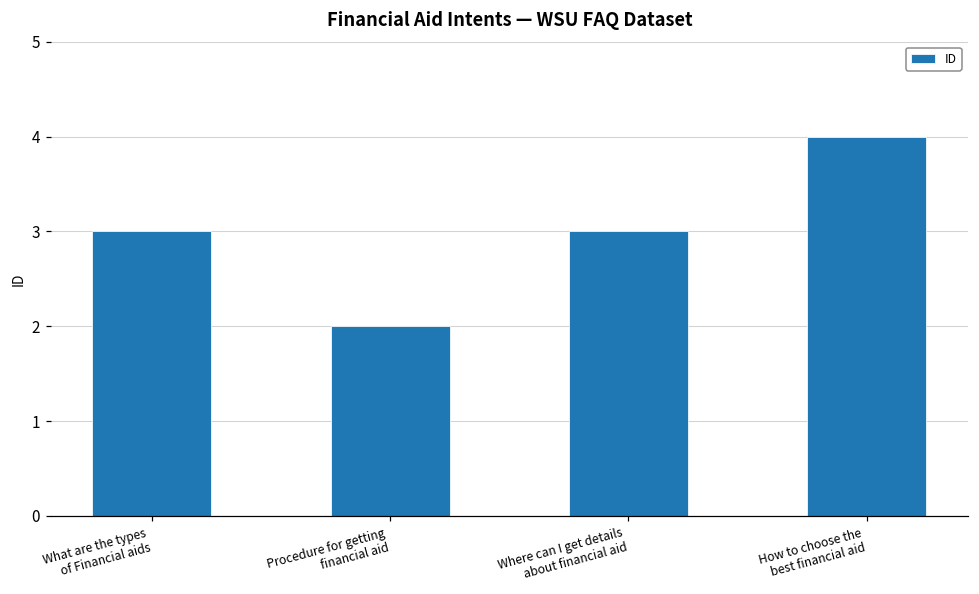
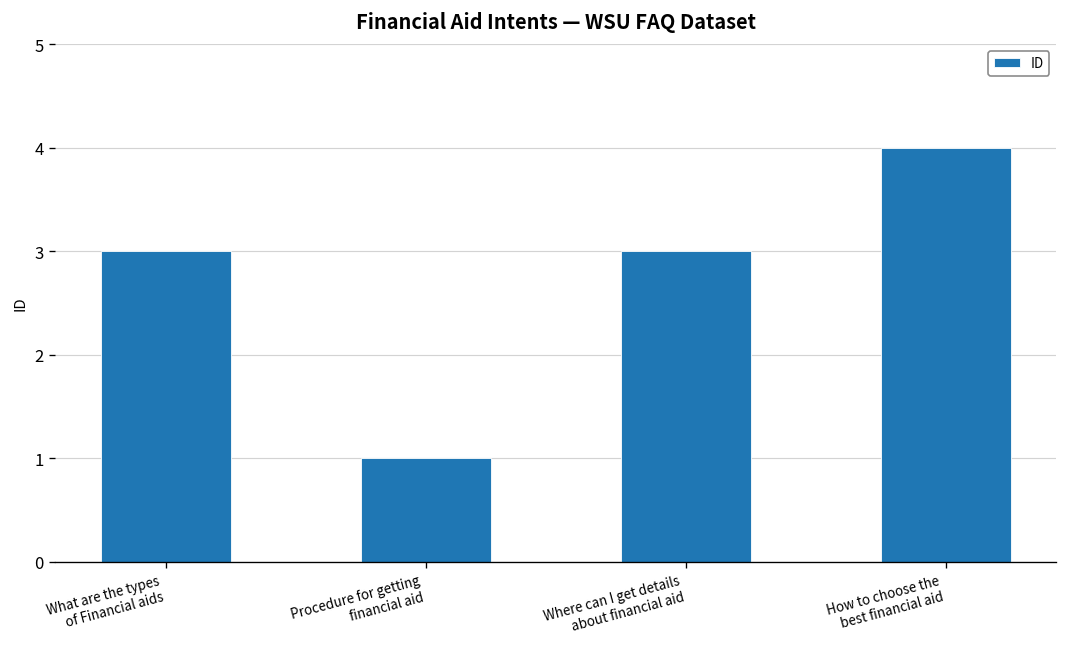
Procedure for getting financial aid: 2 -> 1
